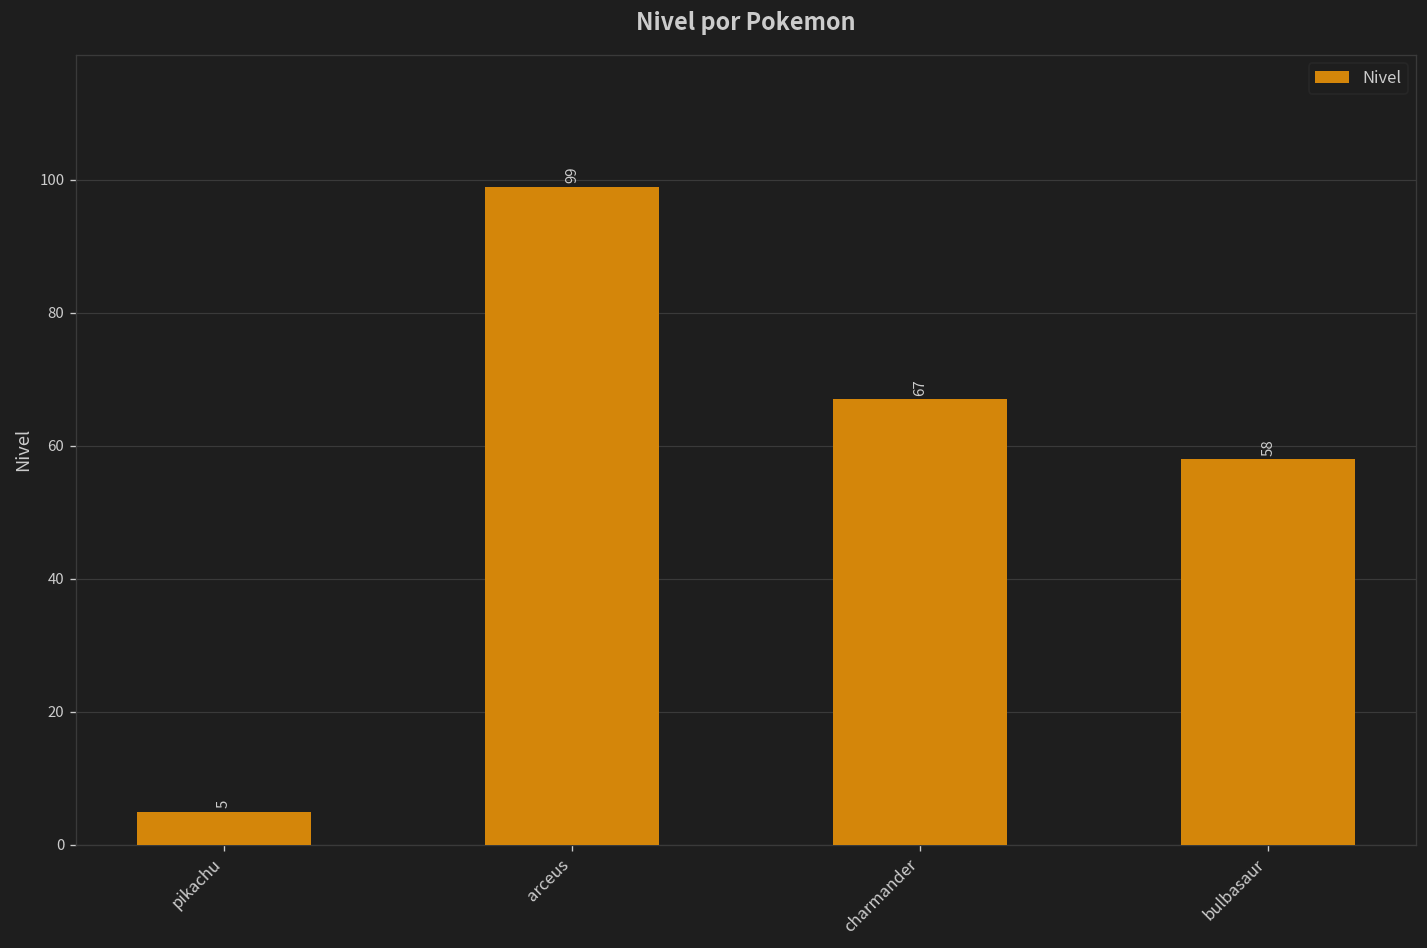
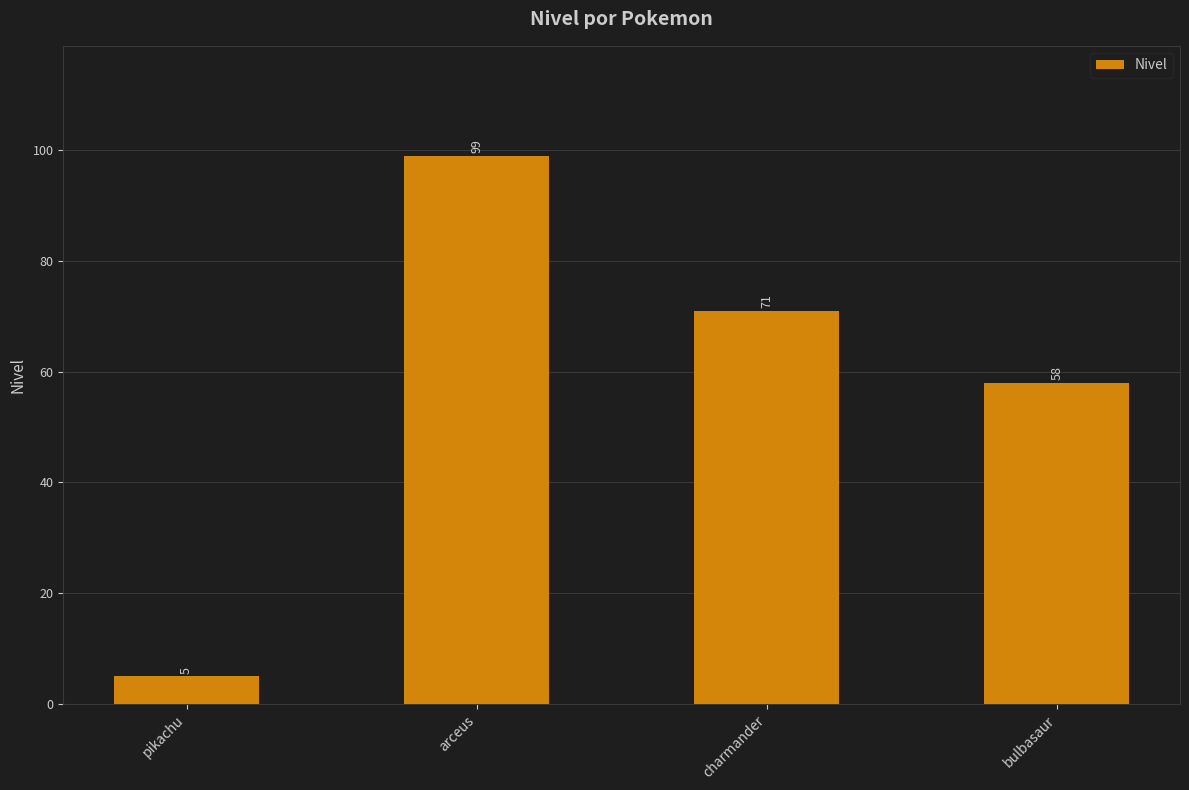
charmander: 67 -> 71
